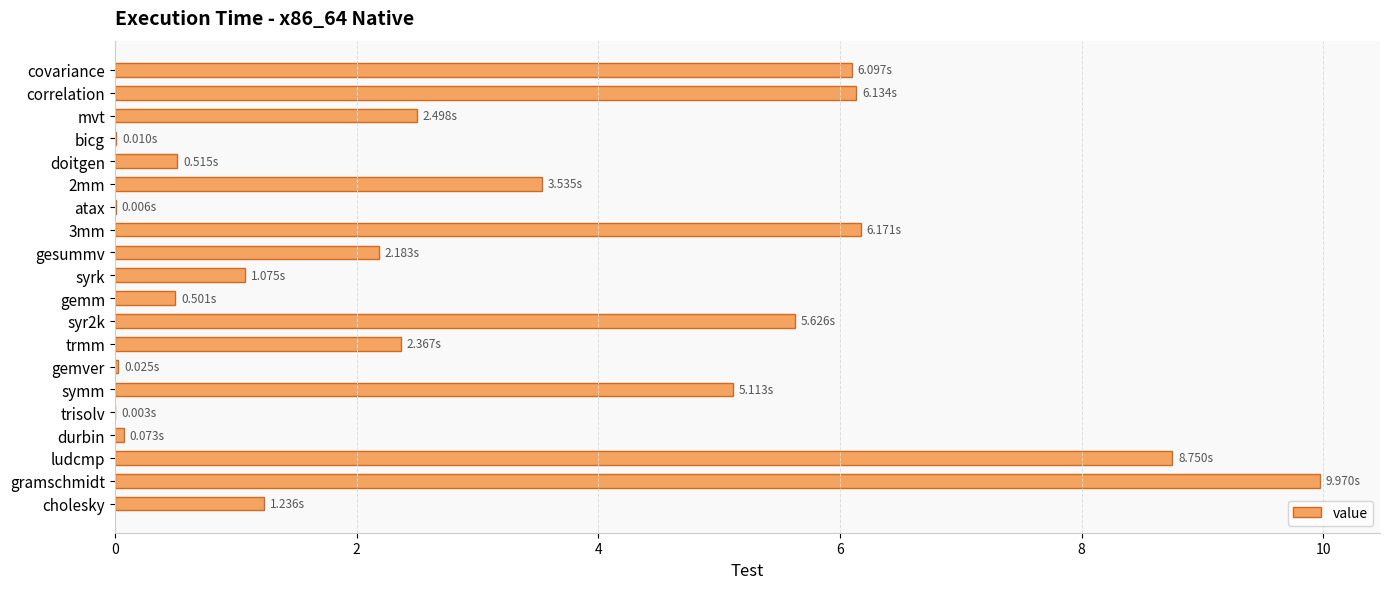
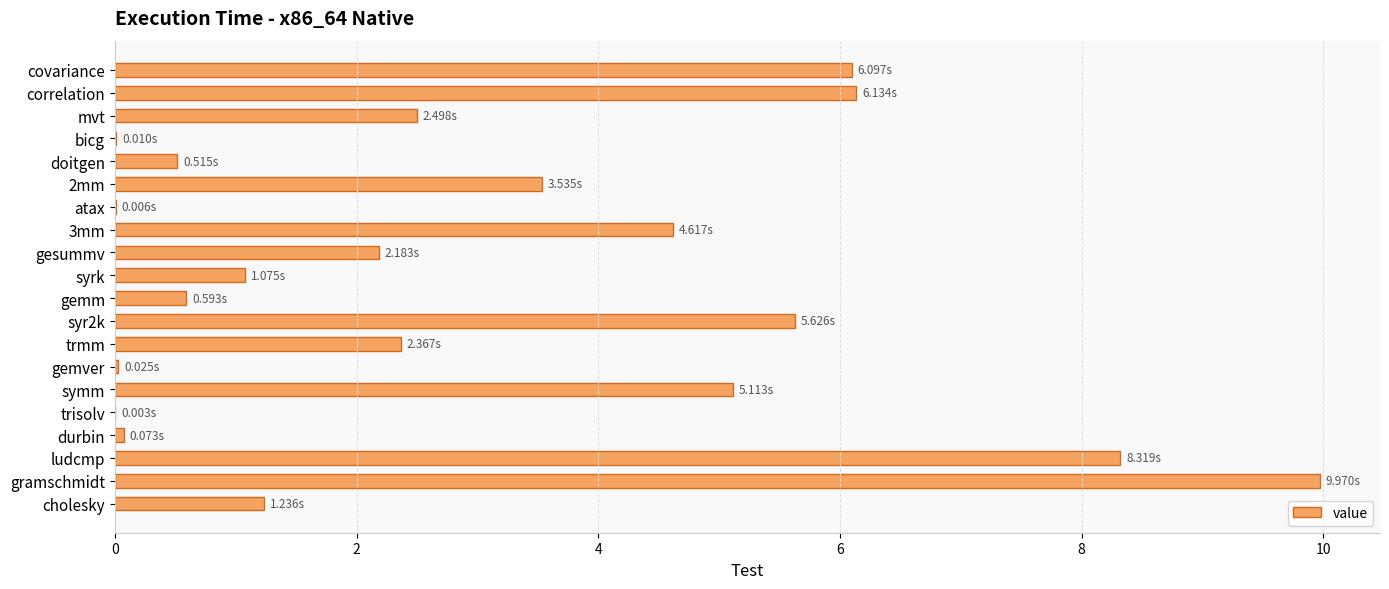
3mm: 6.171s -> 4.617s
gemm: 0.501s -> 0.593s
ludcmp: 8.750s -> 8.319s
